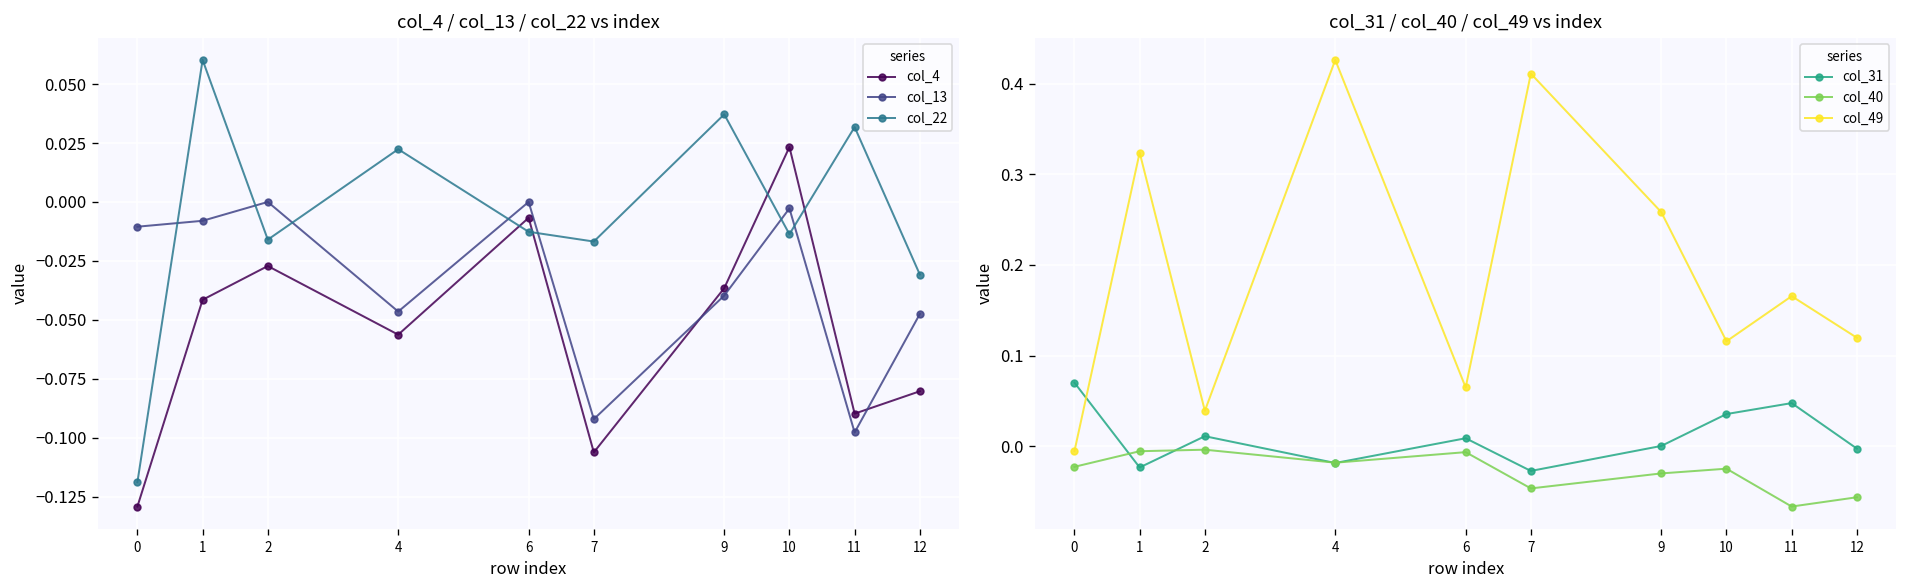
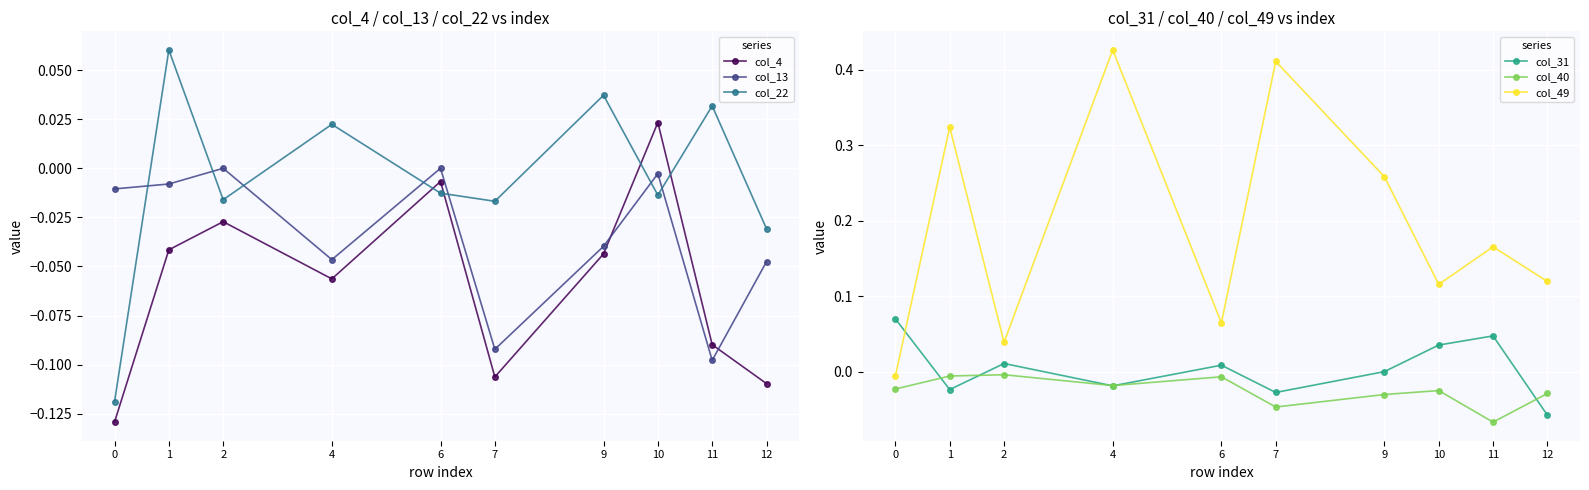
col_4 / col_13 / col_22 vs index, col_4, 9: -0.037 -> -0.044
col_4 / col_13 / col_22 vs index, col_4, 12: -0.080 -> -0.110
col_31 / col_40 / col_49 vs index, col_31, 12: 0.00 -> -0.06
col_31 / col_40 / col_49 vs index, col_40, 12: -0.06 -> -0.03
